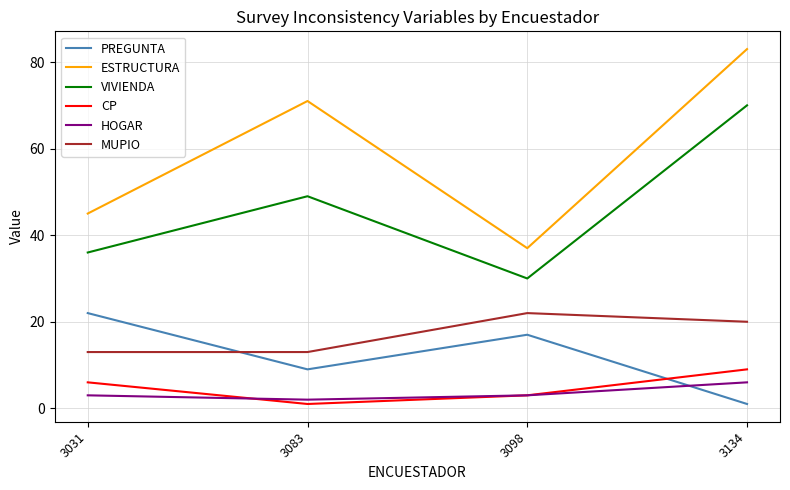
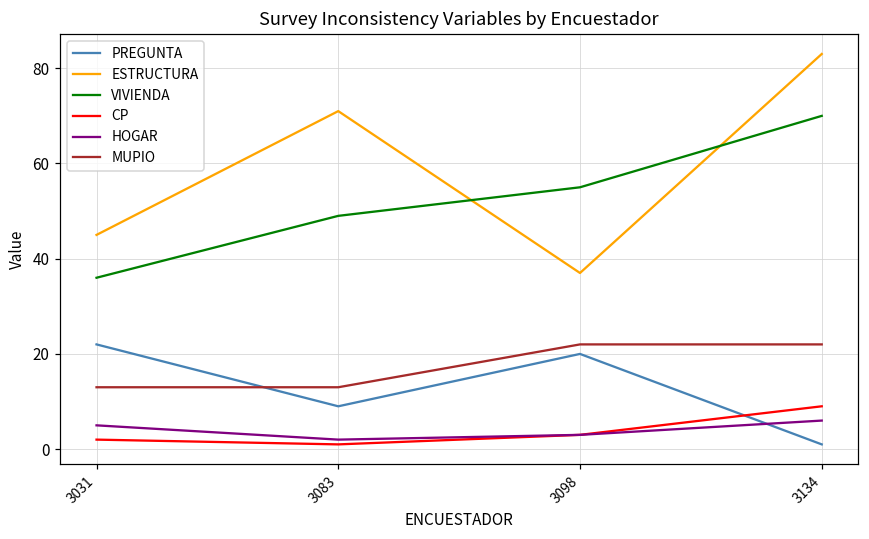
CP, 3031: 6 -> 2
HOGAR, 3031: 3 -> 5
PREGUNTA, 3098: 17 -> 20
VIVIENDA, 3098: 30 -> 55
MUPIO, 3134: 20 -> 22
